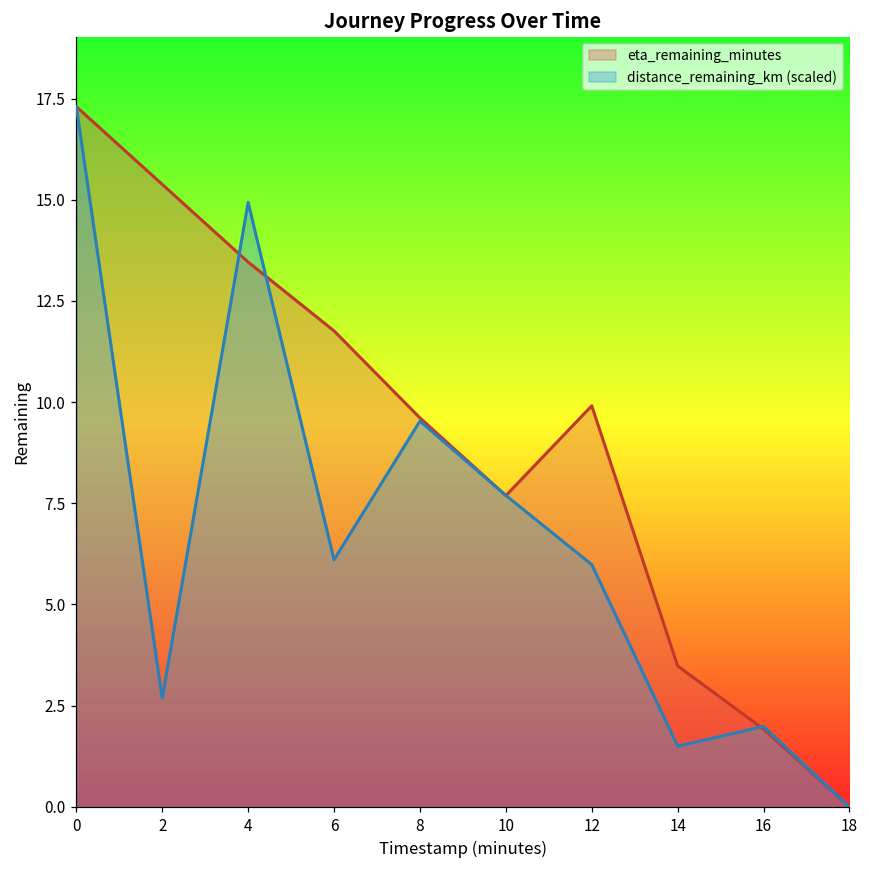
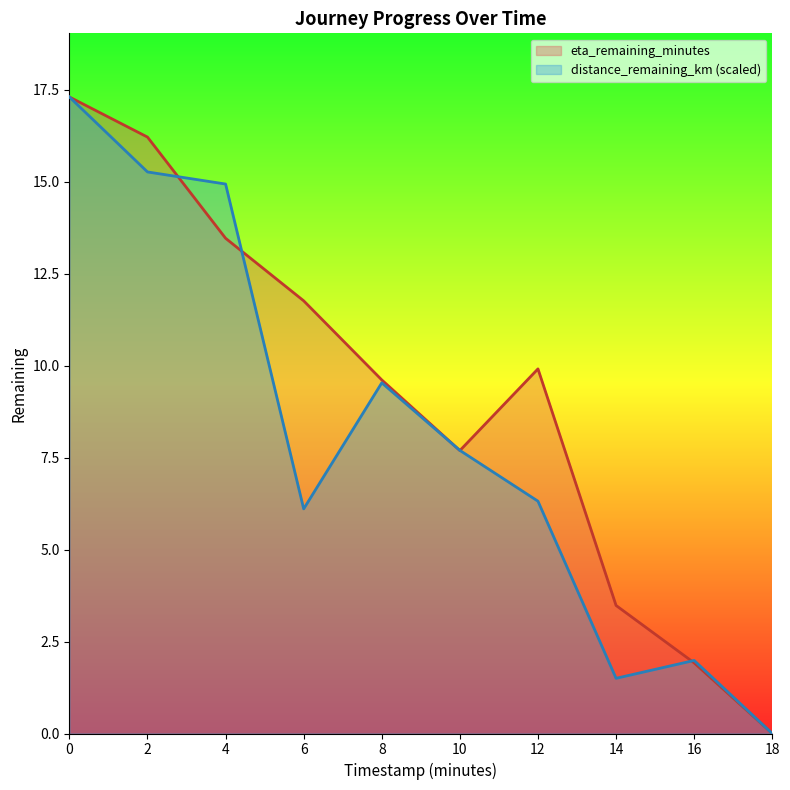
eta_remaining_minutes, 2: 15.4 -> 16.2
distance_remaining_km (scaled), 2: 2.7 -> 15.3
distance_remaining_km (scaled), 12: 6.0 -> 6.3
